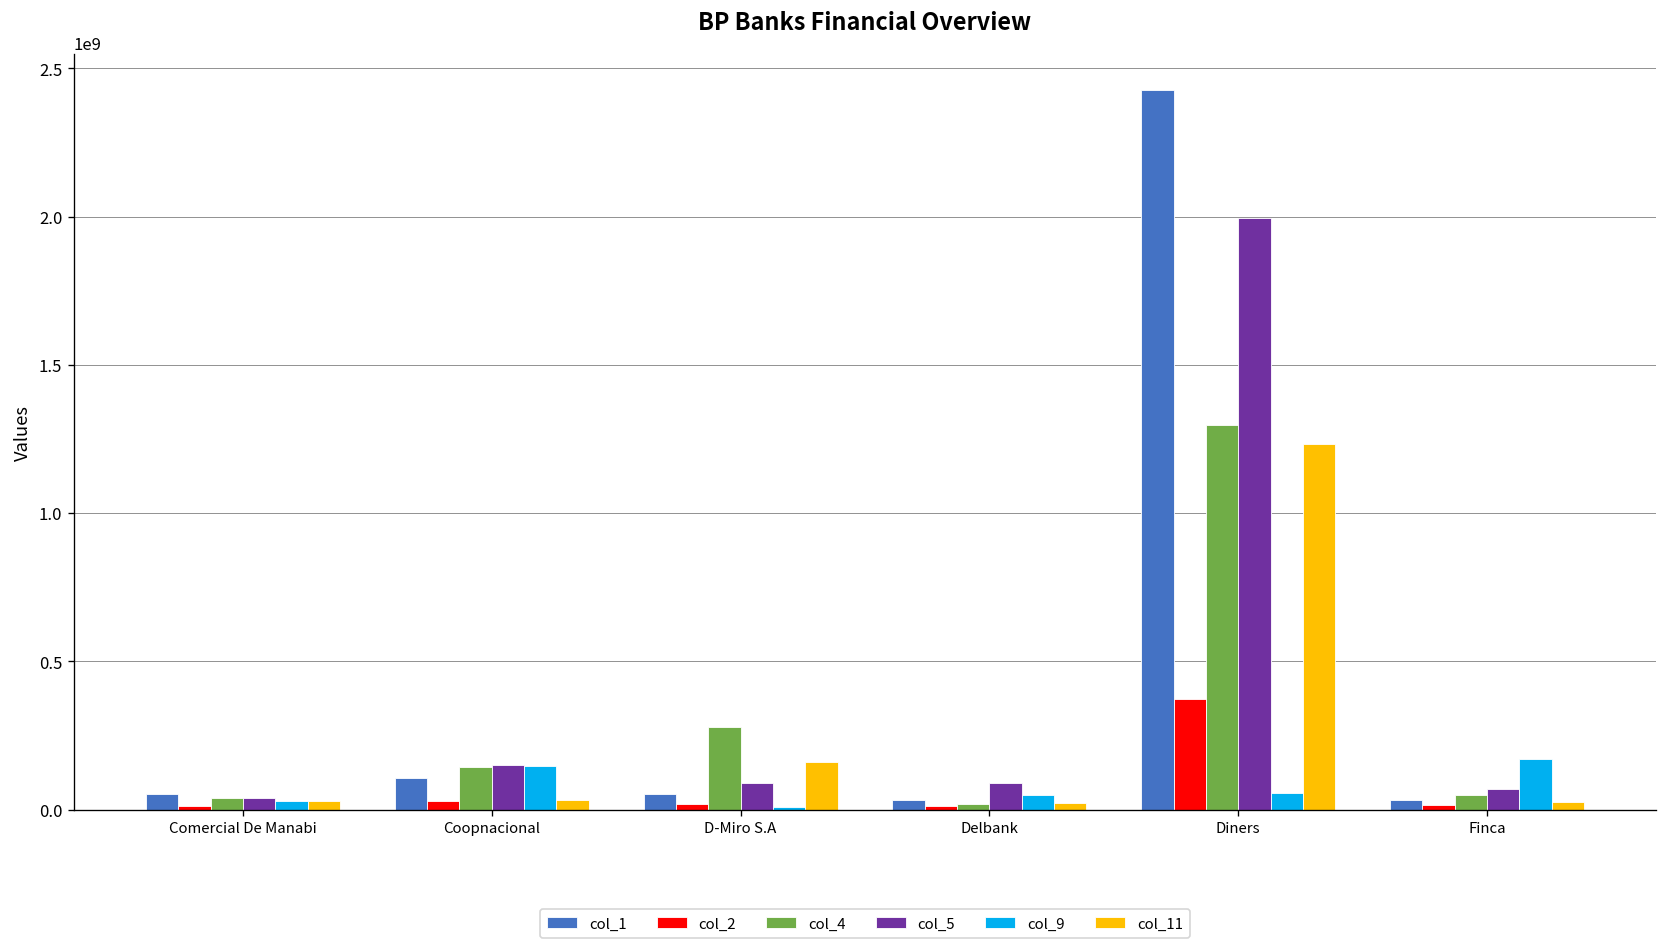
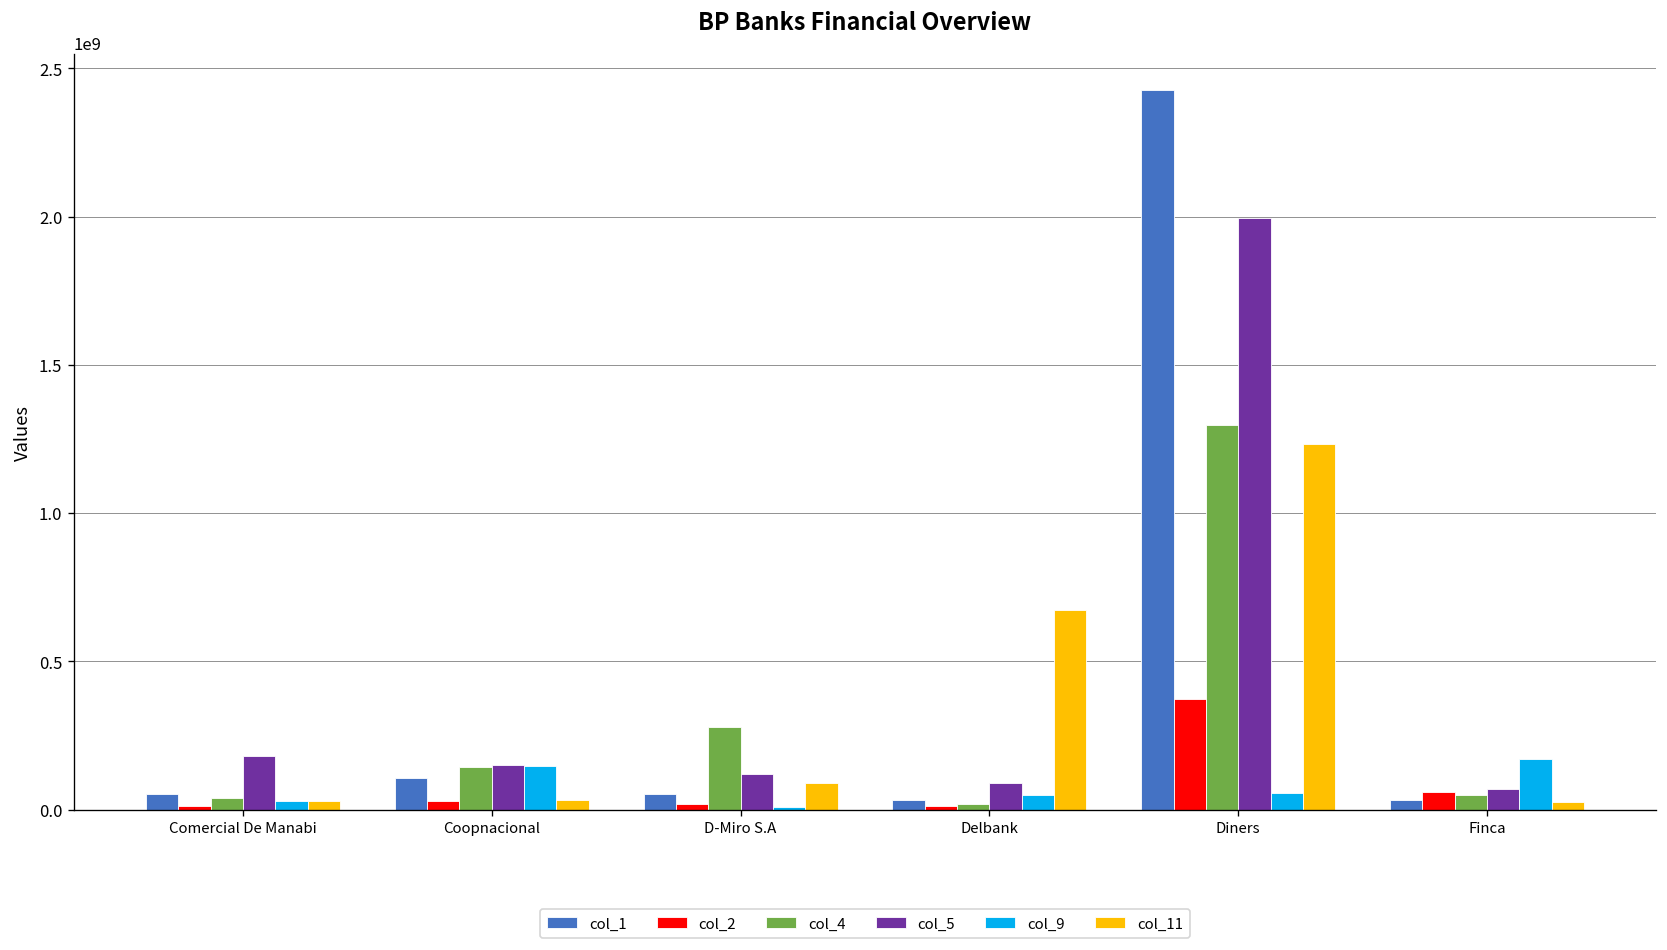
col_5, Comercial De Manabi: 40000000 -> 180000000
col_5, D-Miro S.A: 90000000 -> 120000000
col_11, D-Miro S.A: 160000000 -> 90000000
col_11, Delbank: 20000000 -> 670000000
col_2, Finca: 10000000 -> 60000000
